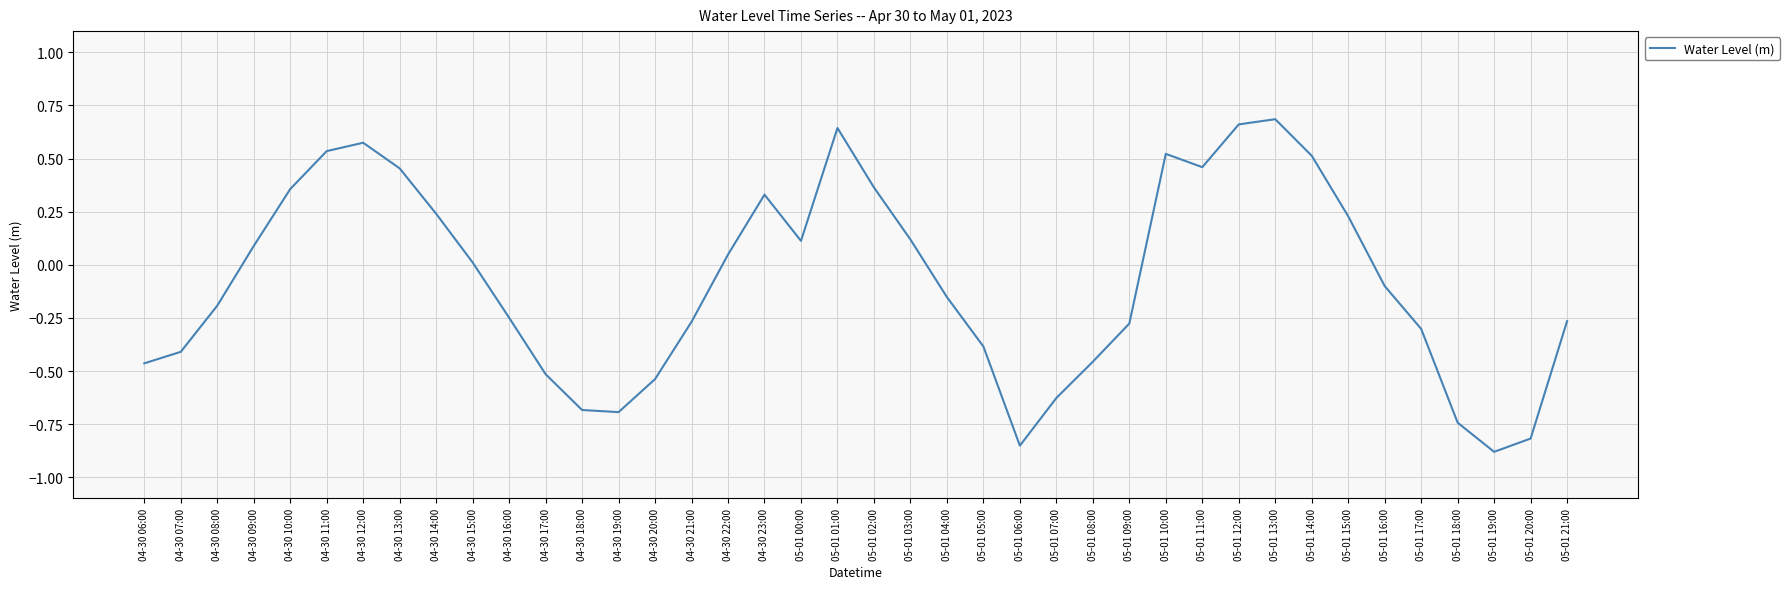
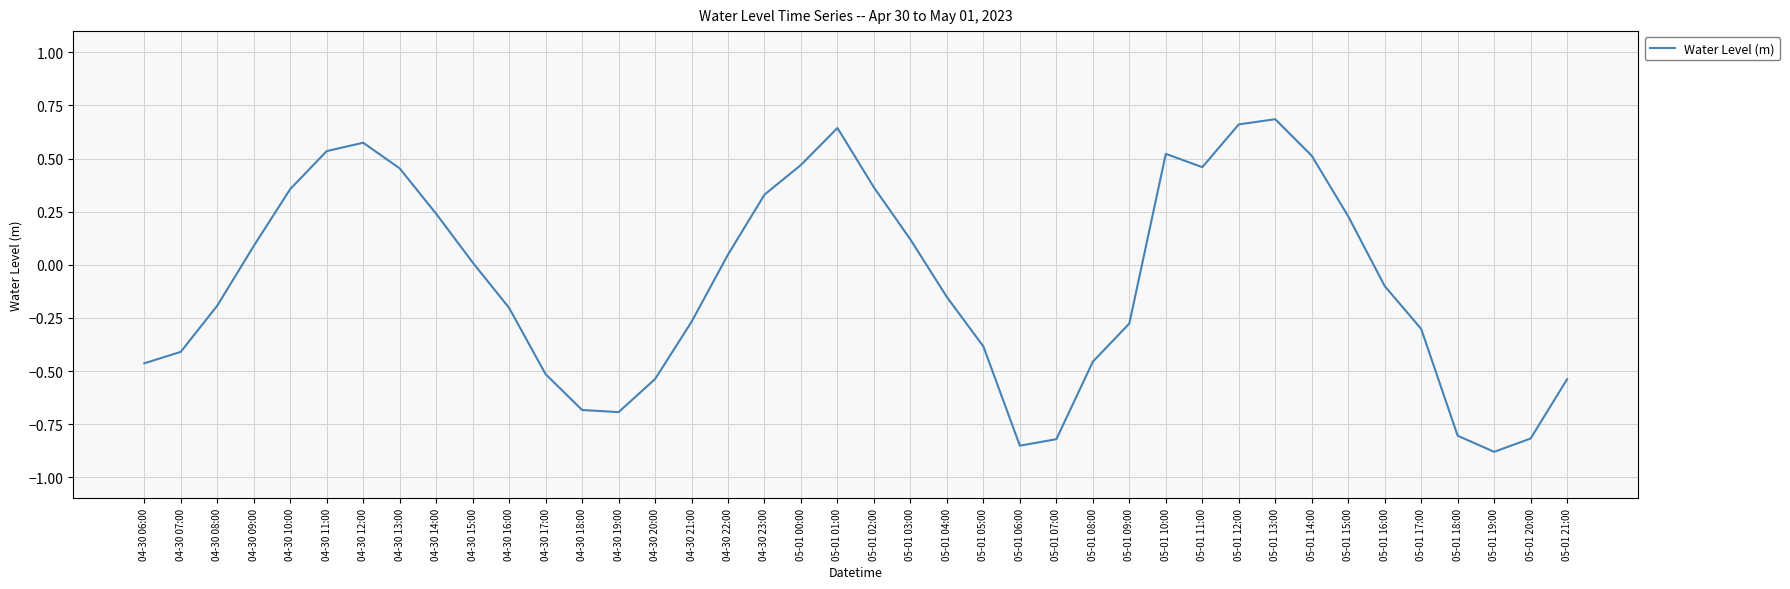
04-30 16:00: -0.25 -> -0.20
05-01 00:00: 0.11 -> 0.47
05-01 07:00: -0.63 -> -0.82
05-01 18:00: -0.74 -> -0.80
05-01 21:00: -0.27 -> -0.54
